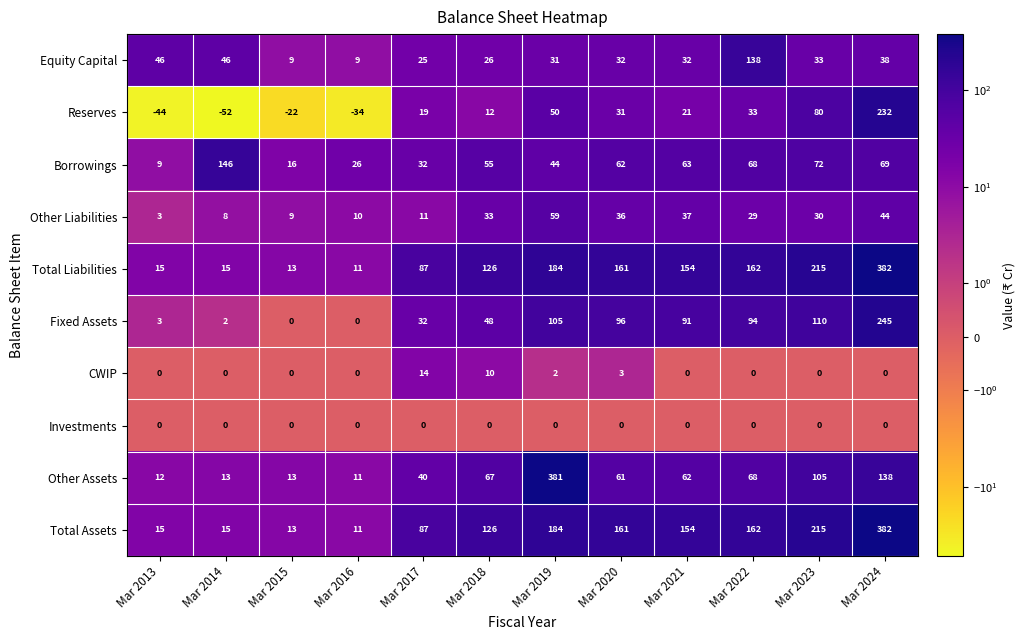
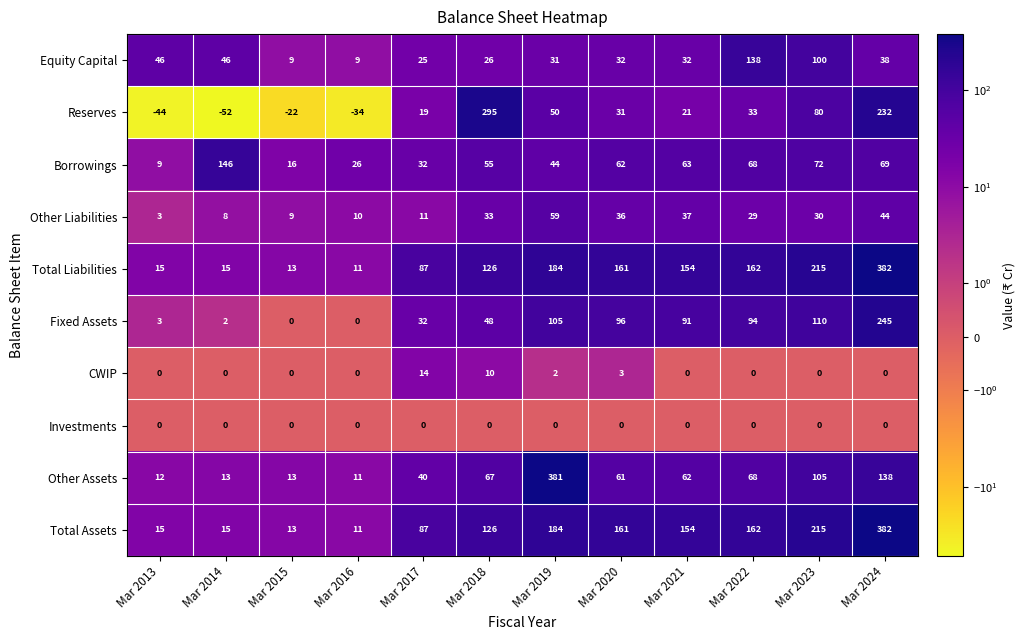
Equity Capital, Mar 2023: 33 -> 100
Reserves, Mar 2018: 12 -> 295
